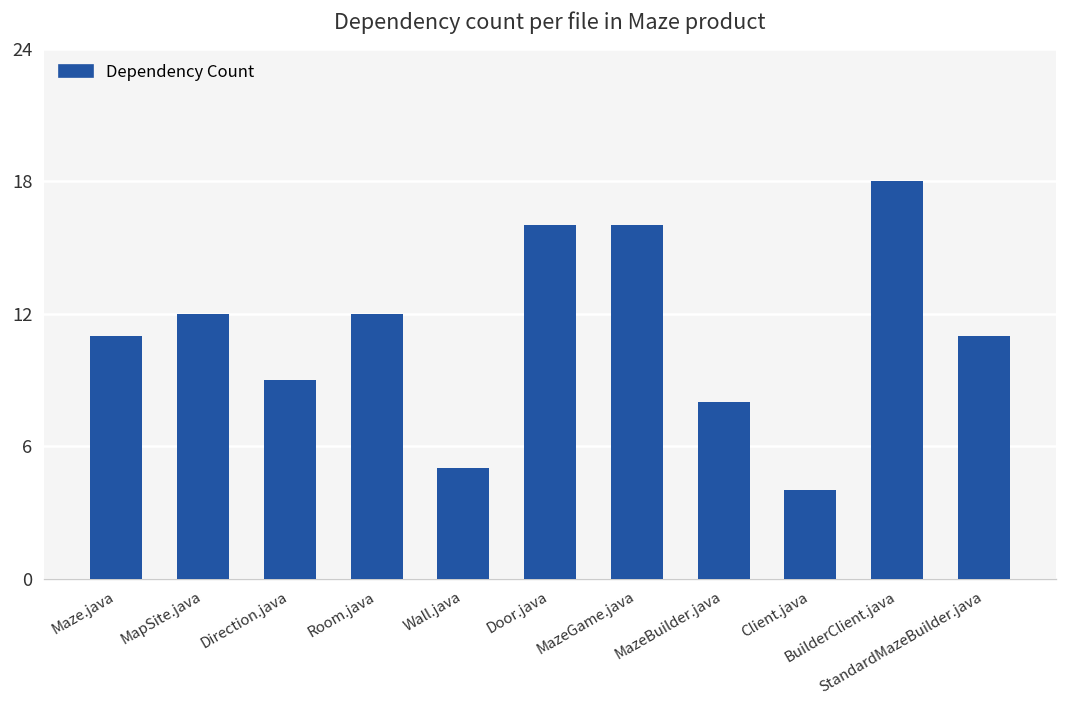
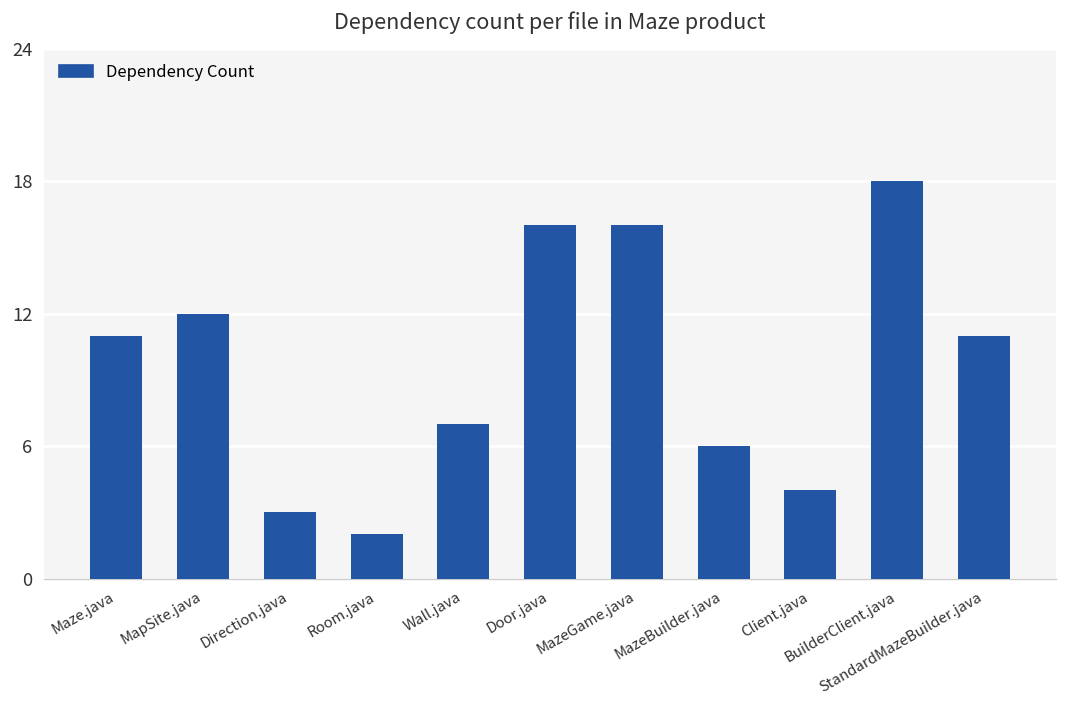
Direction.java: 9 -> 3
Room.java: 12 -> 2
Wall.java: 5 -> 7
MazeBuilder.java: 8 -> 6
